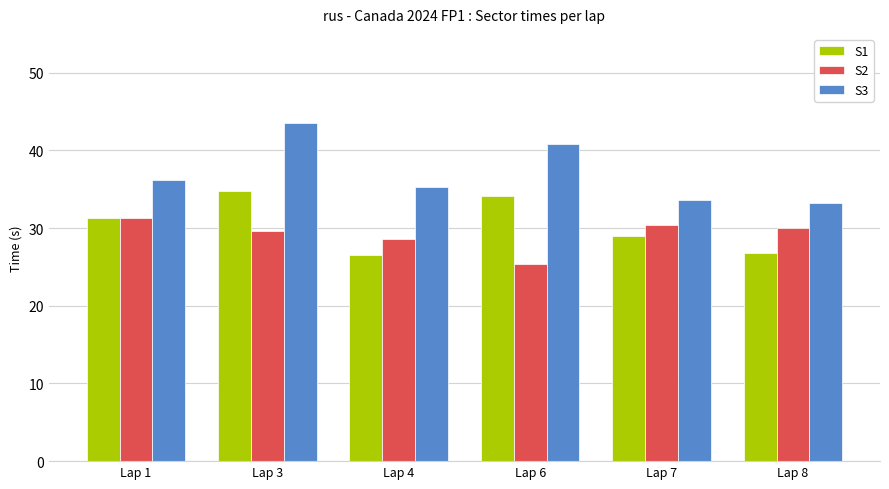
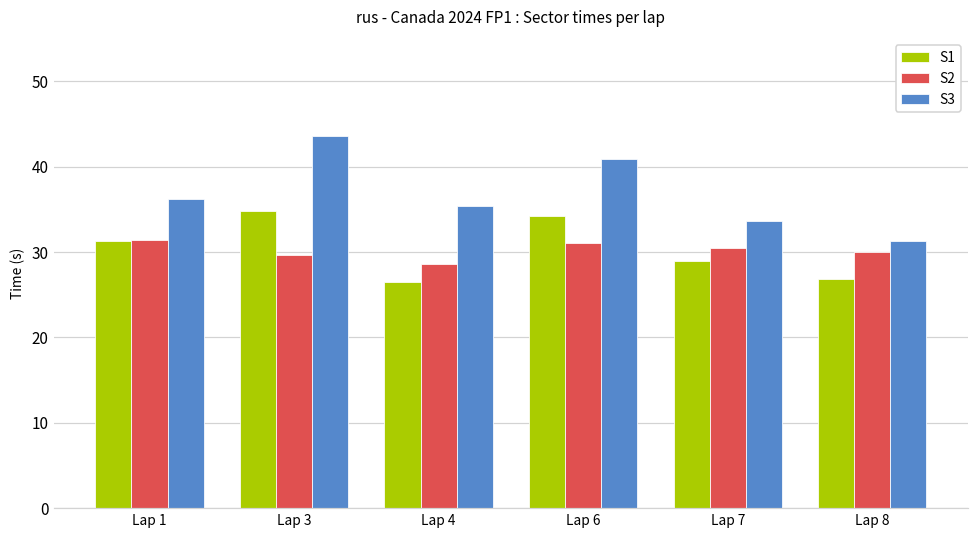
S2, Lap 6: 25 -> 31
S3, Lap 8: 33 -> 31
